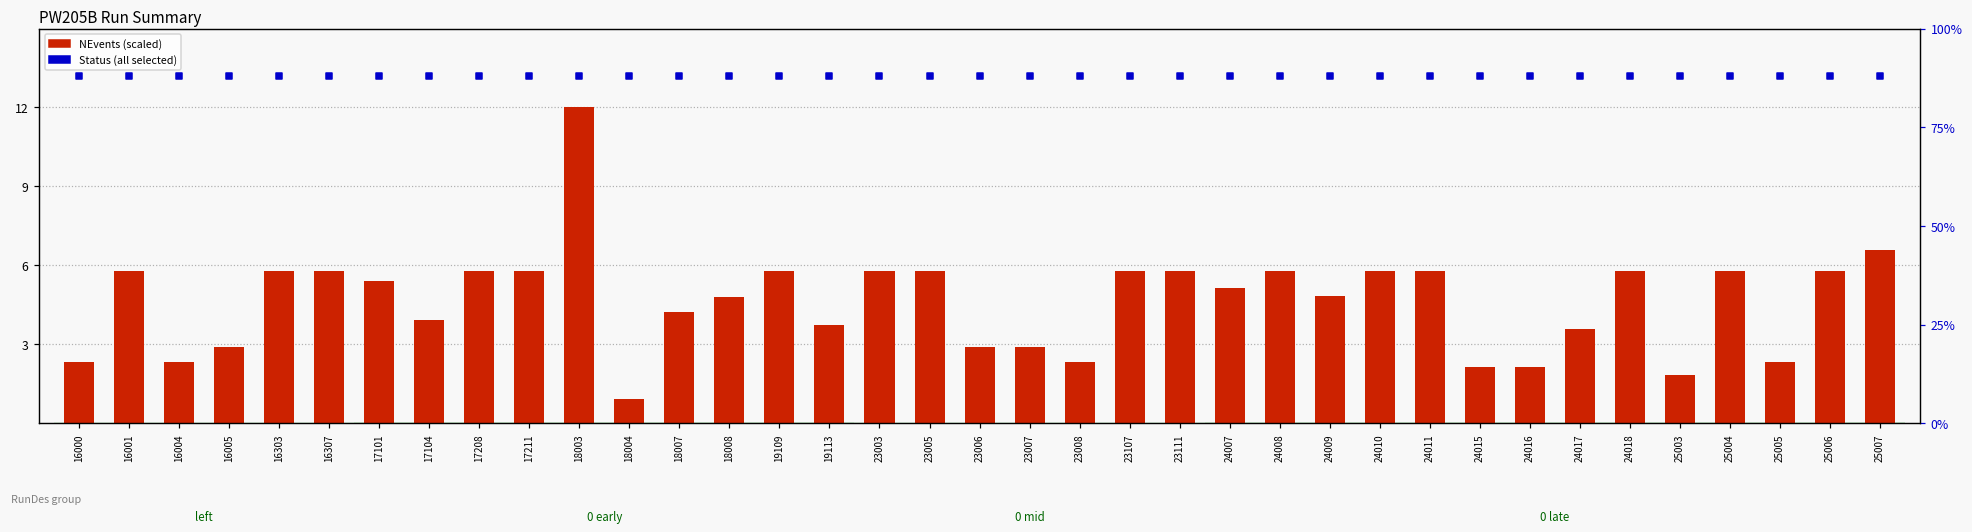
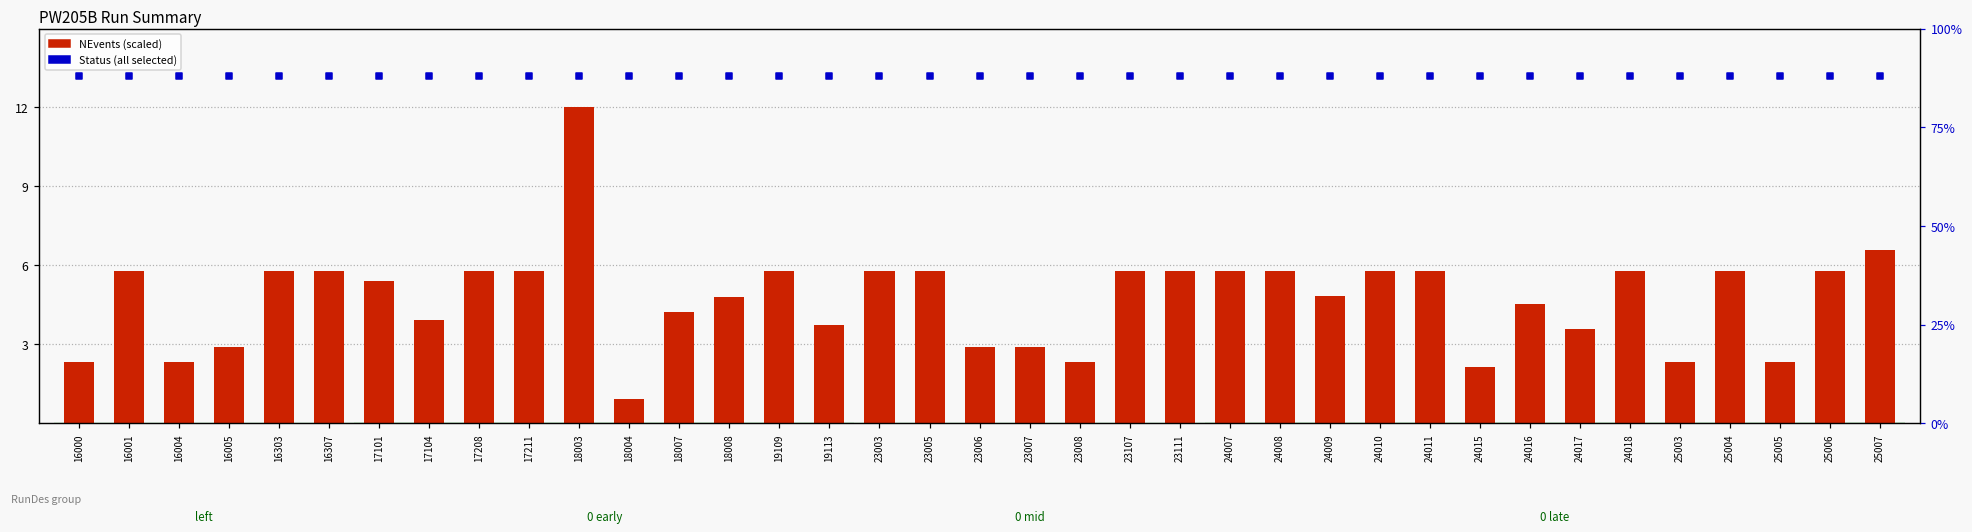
NEvents (scaled), 24007: 5.1 -> 5.8
NEvents (scaled), 24016: 2.1 -> 4.5
NEvents (scaled), 25003: 1.8 -> 2.3
